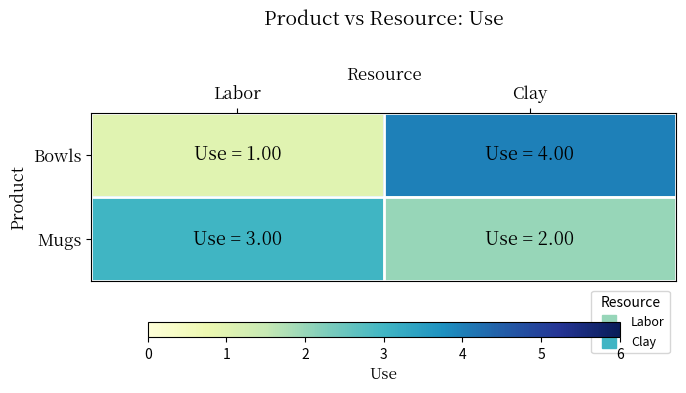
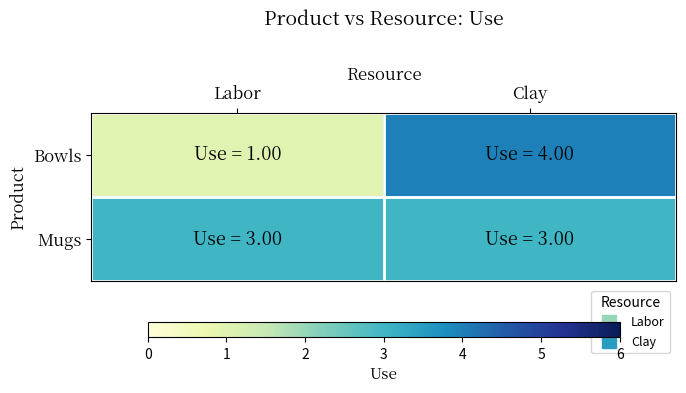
Mugs, Clay: 2.00 -> 3.00
